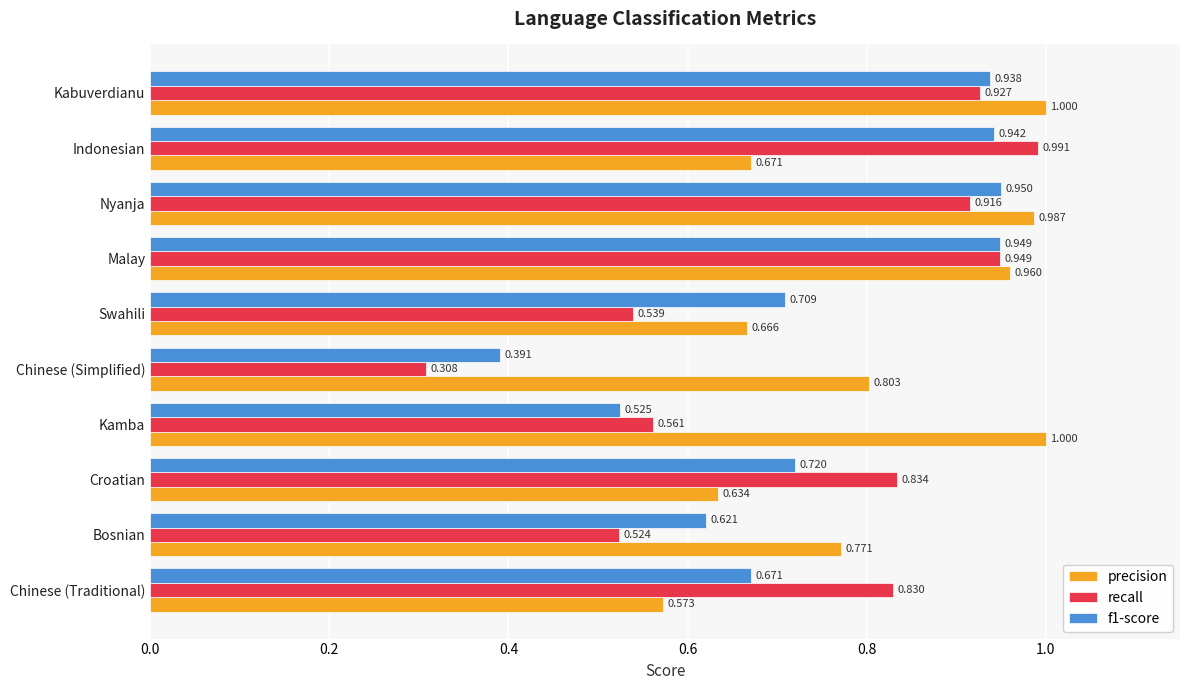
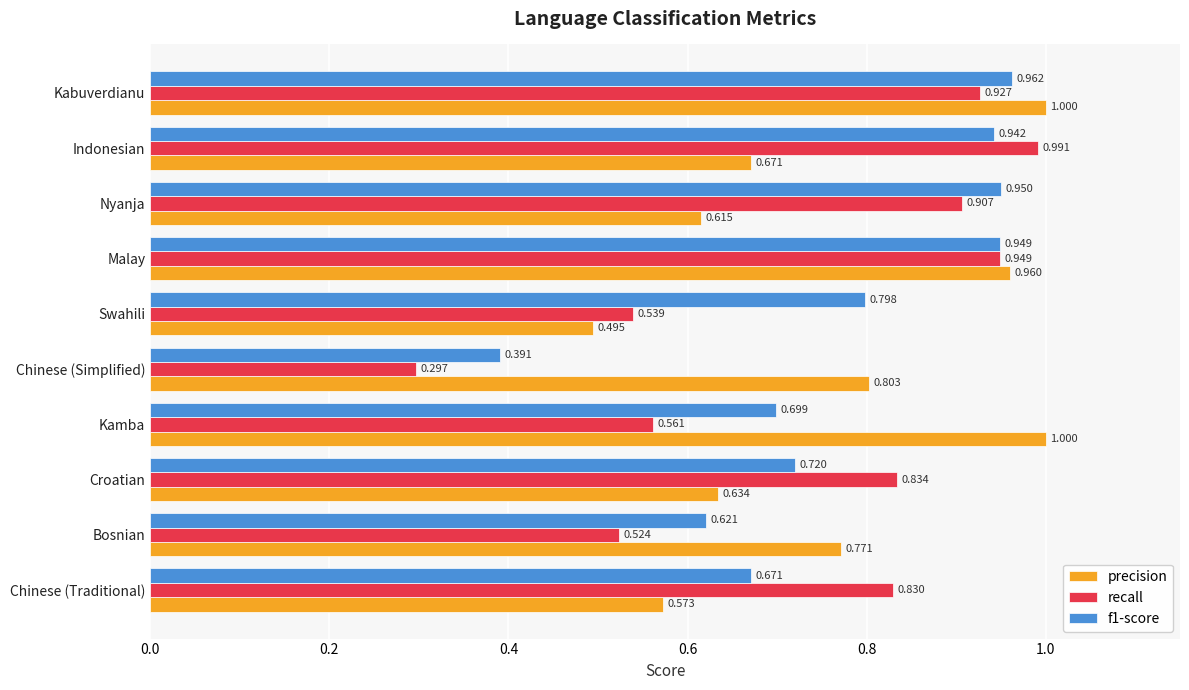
f1-score, Kabuverdianu: 0.938 -> 0.962
recall, Nyanja: 0.916 -> 0.907
precision, Nyanja: 0.987 -> 0.615
f1-score, Swahili: 0.709 -> 0.798
precision, Swahili: 0.666 -> 0.495
recall, Chinese (Simplified): 0.308 -> 0.297
f1-score, Kamba: 0.525 -> 0.699
